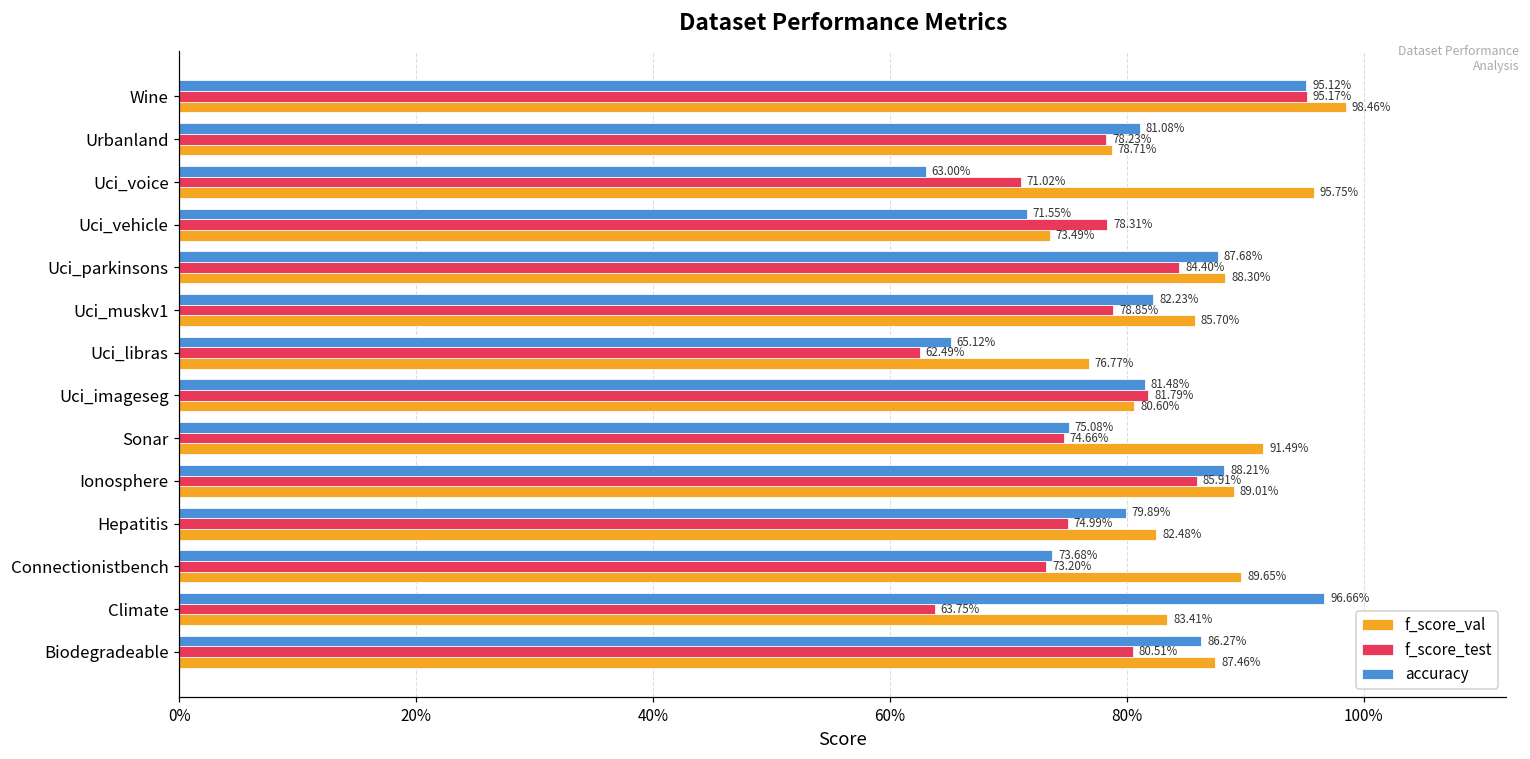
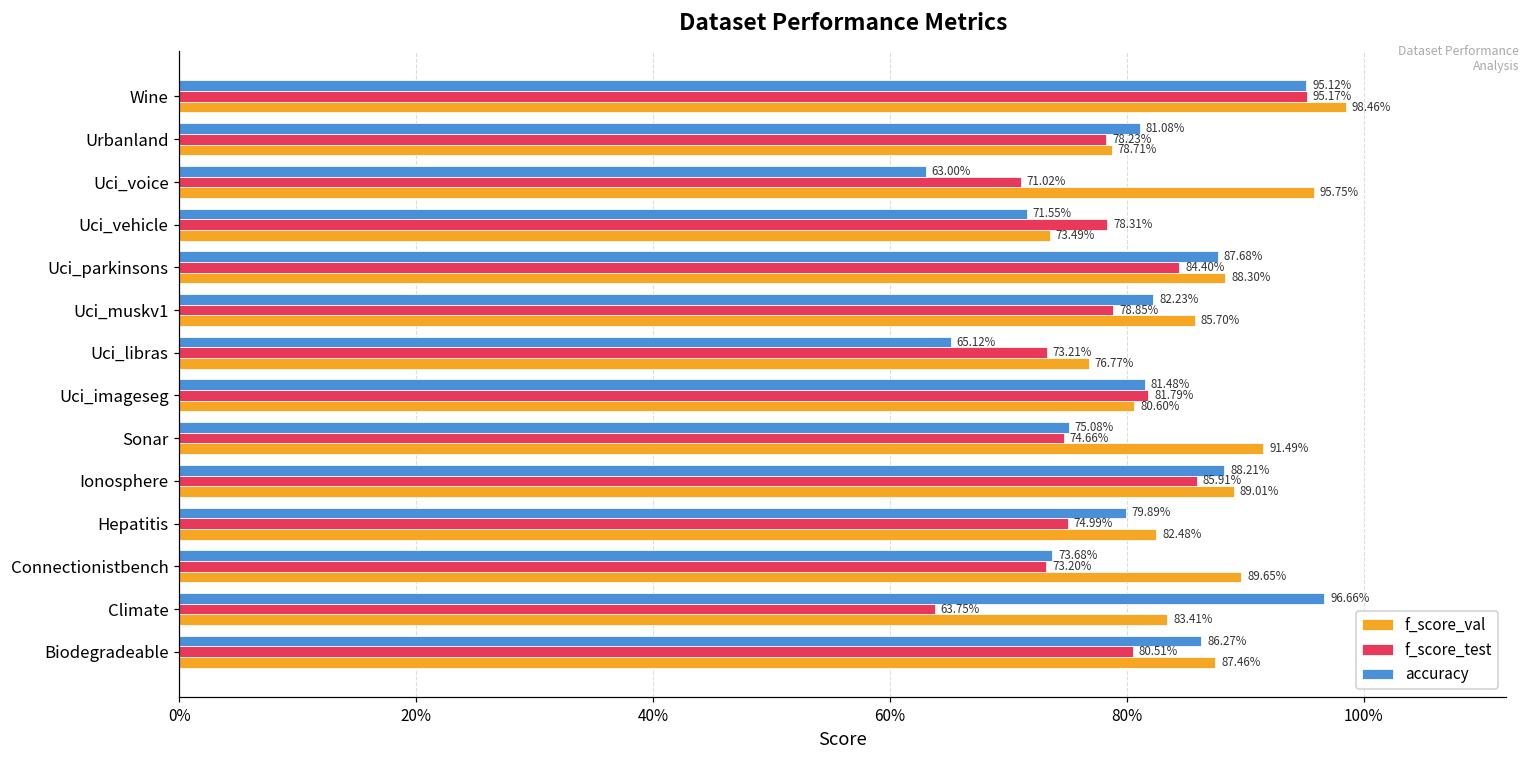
f_score_test, Uci_libras: 62.49% -> 73.21%
